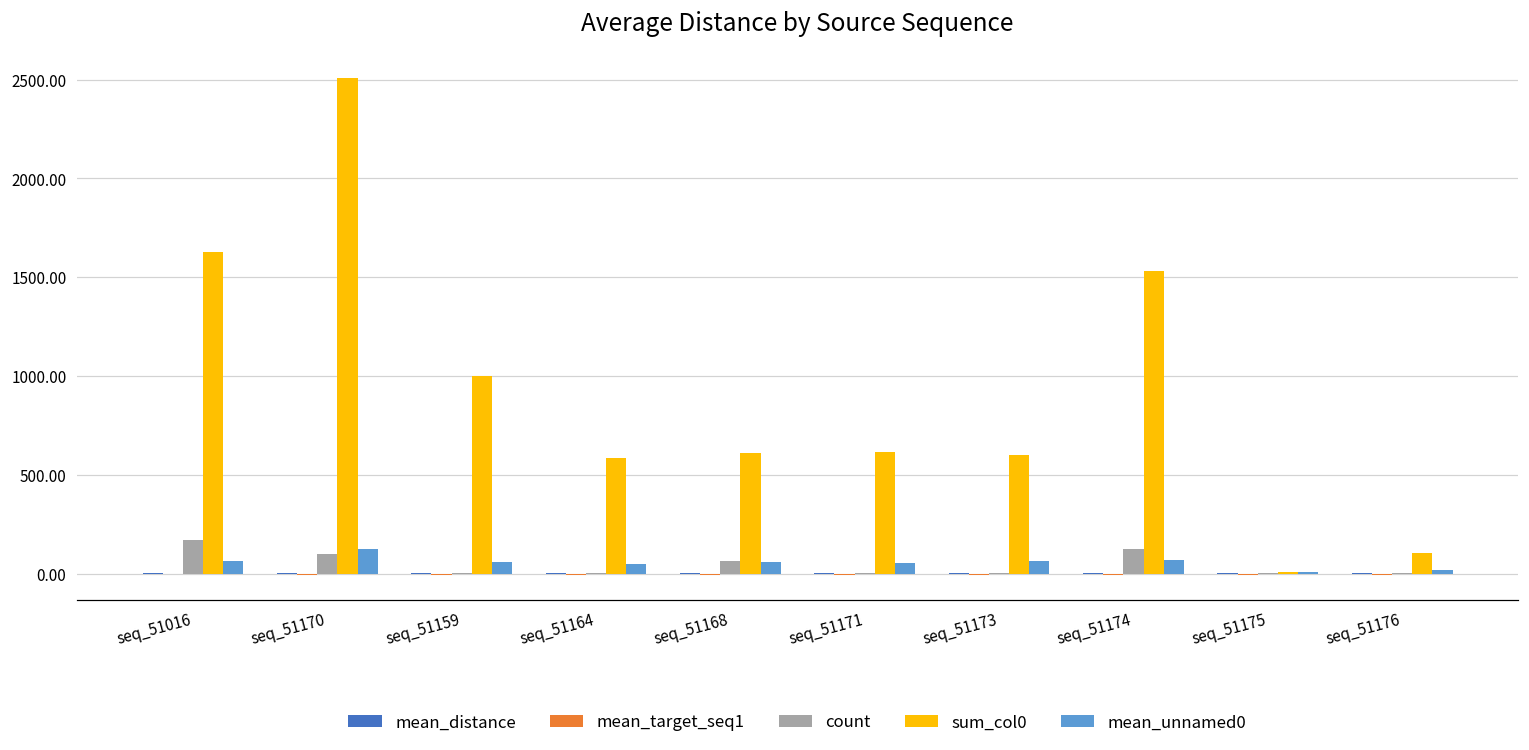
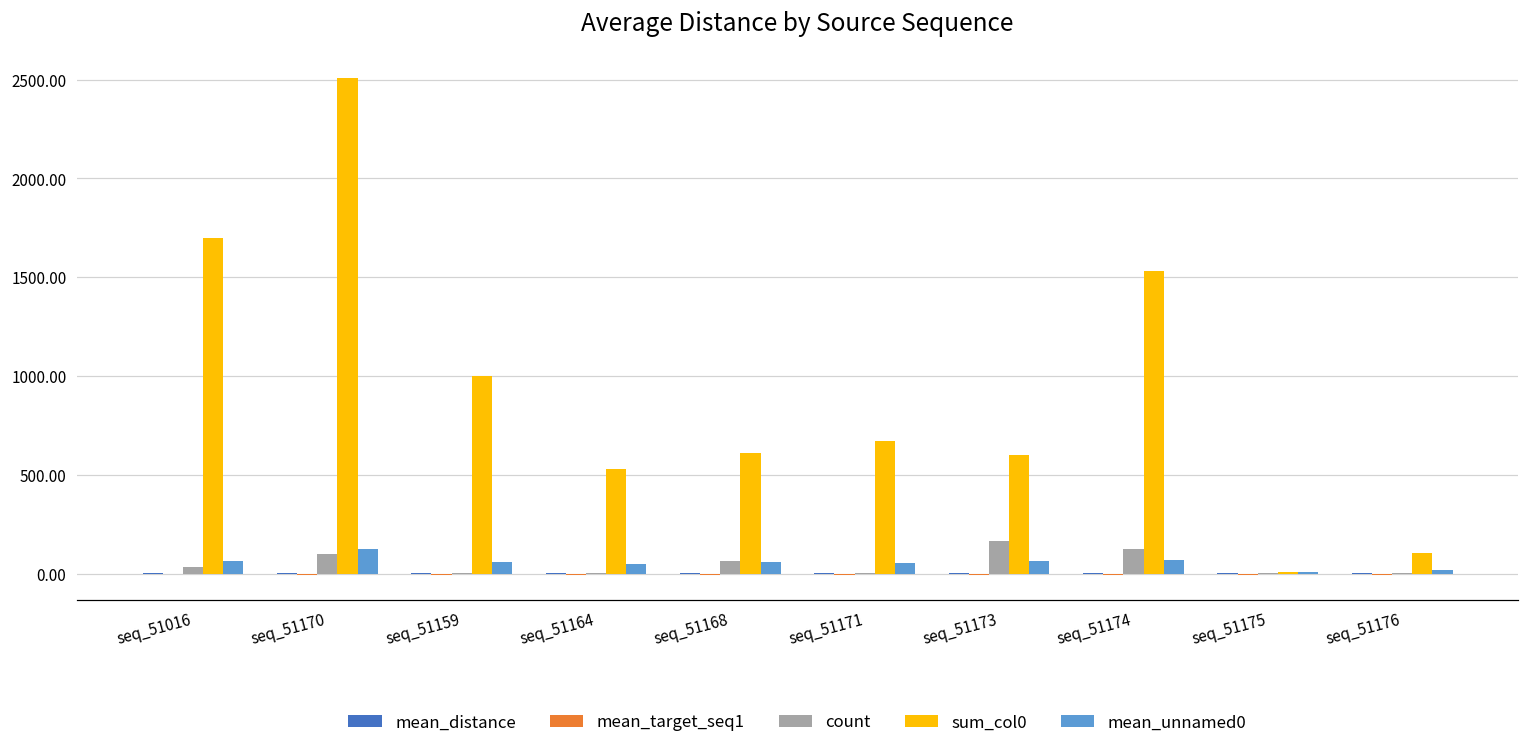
count, seq_51016: 170 -> 30
sum_col0, seq_51016: 1630 -> 1700
sum_col0, seq_51164: 580 -> 530
sum_col0, seq_51171: 620 -> 670
count, seq_51173: 0 -> 160
